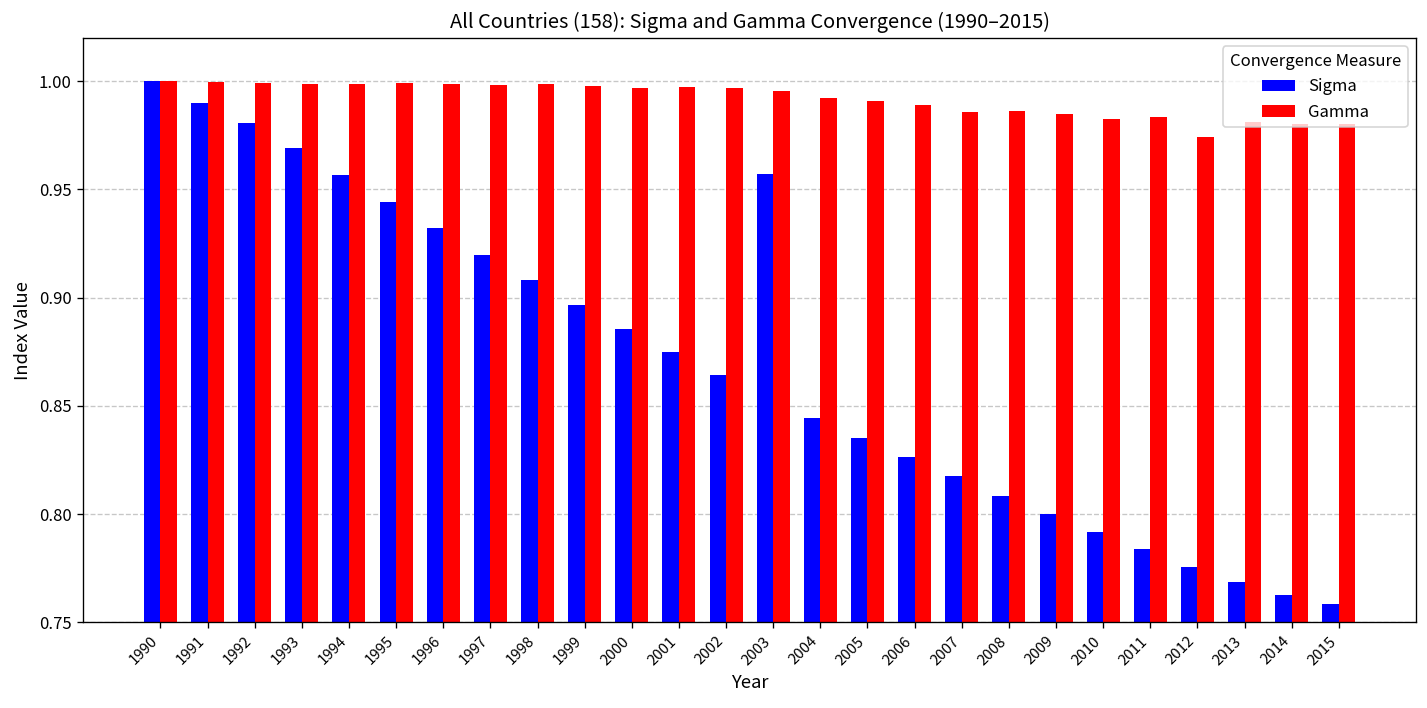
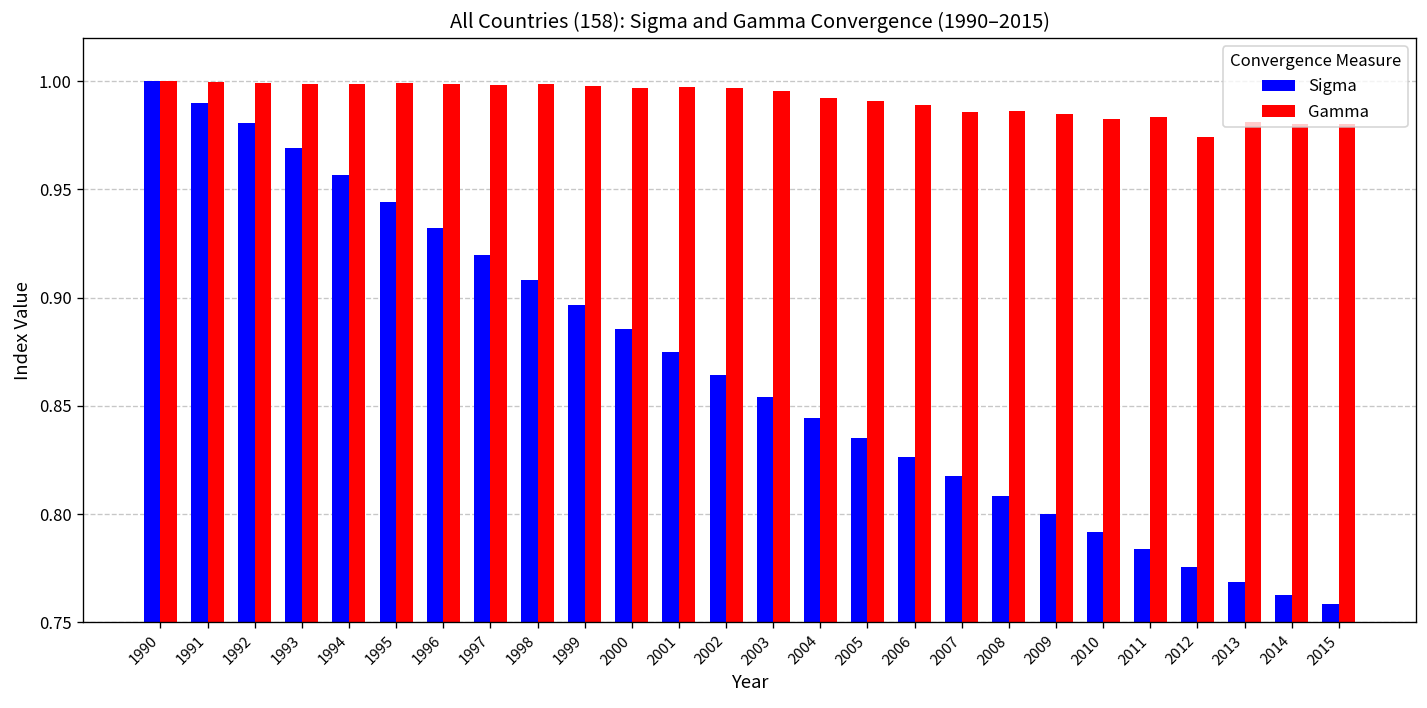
Sigma, 2003: 0.957 -> 0.854
